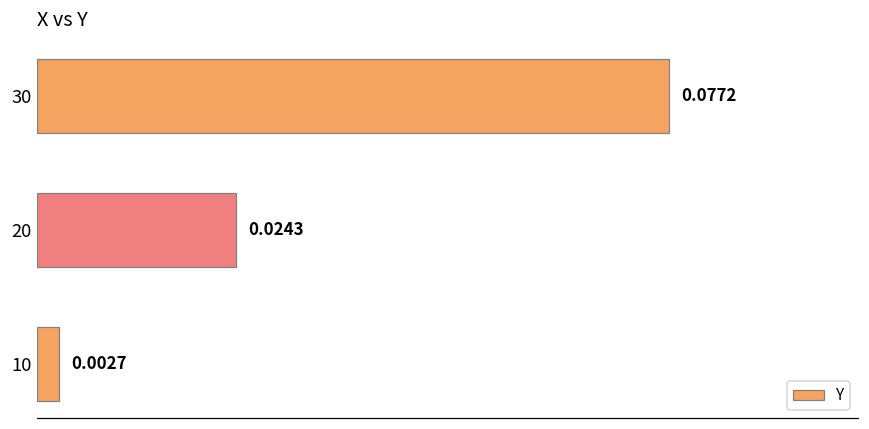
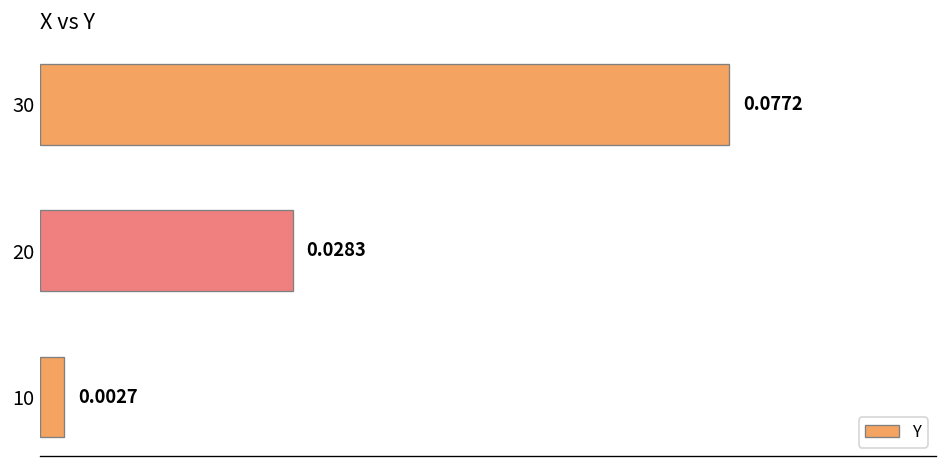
20: 0.0243 -> 0.0283
